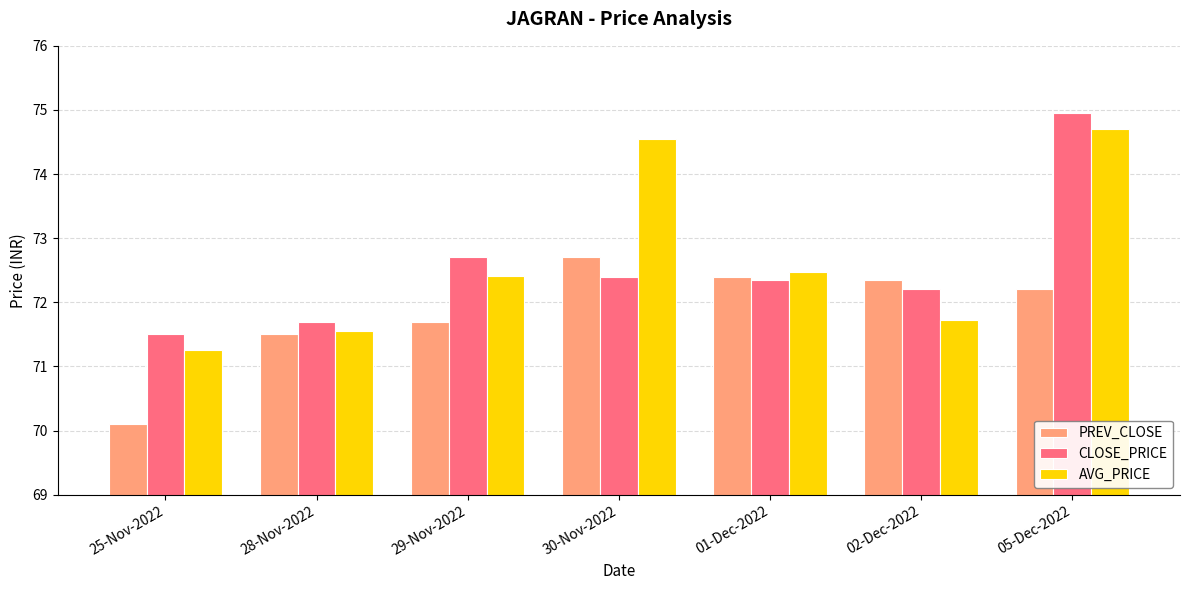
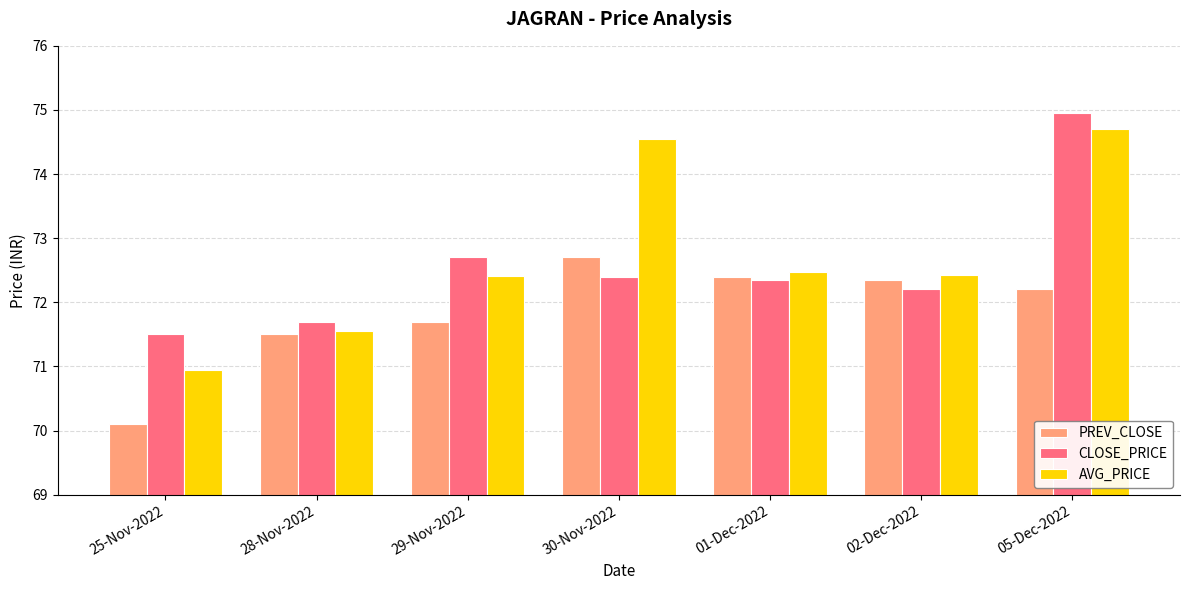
AVG_PRICE, 25-Nov-2022: 71.3 -> 71.0
AVG_PRICE, 02-Dec-2022: 71.7 -> 72.4
